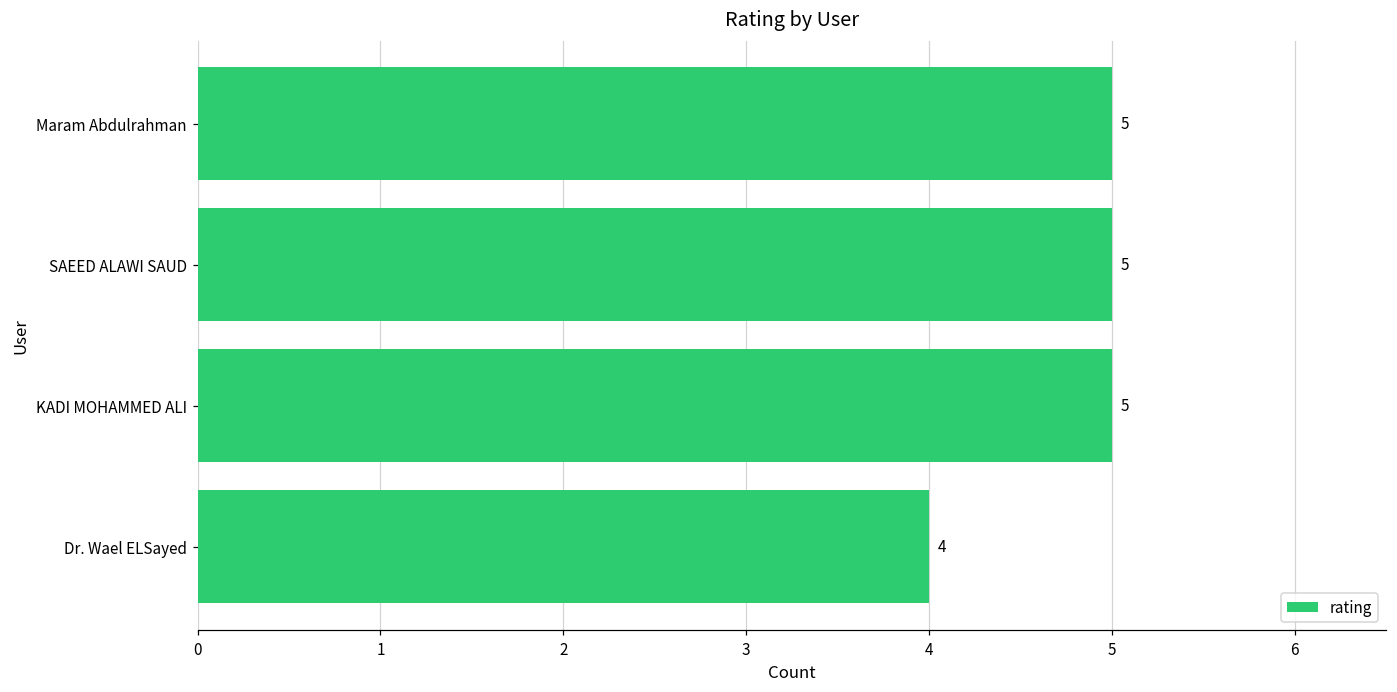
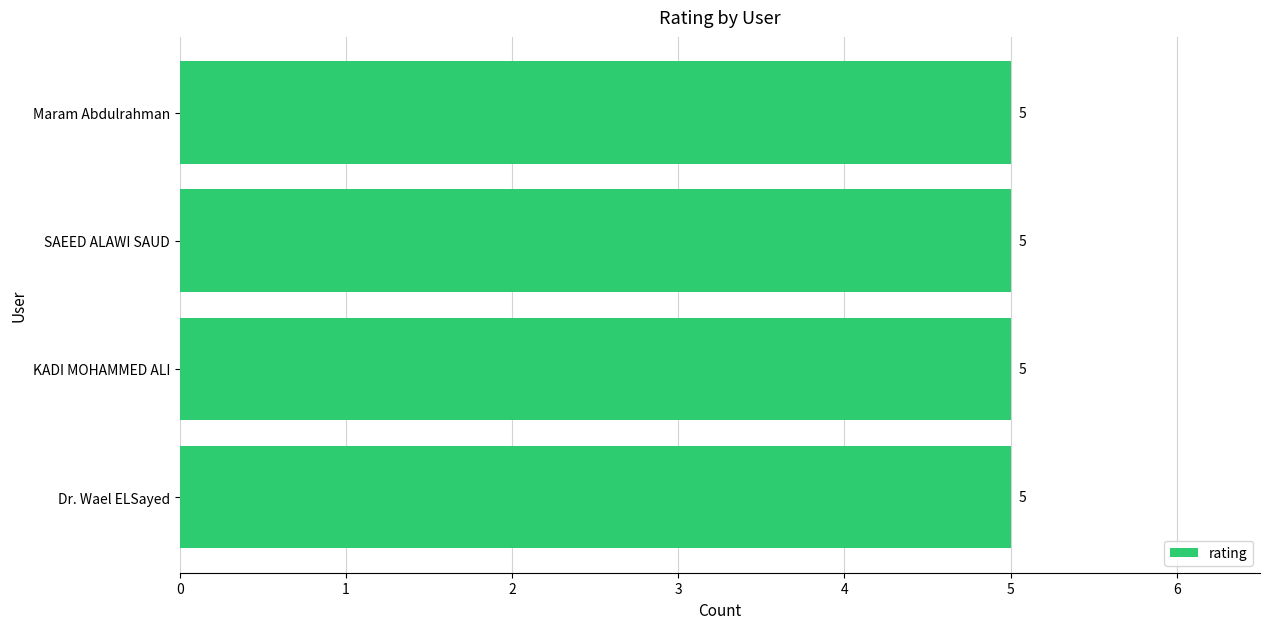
Dr. Wael ELSayed: 4 -> 5
